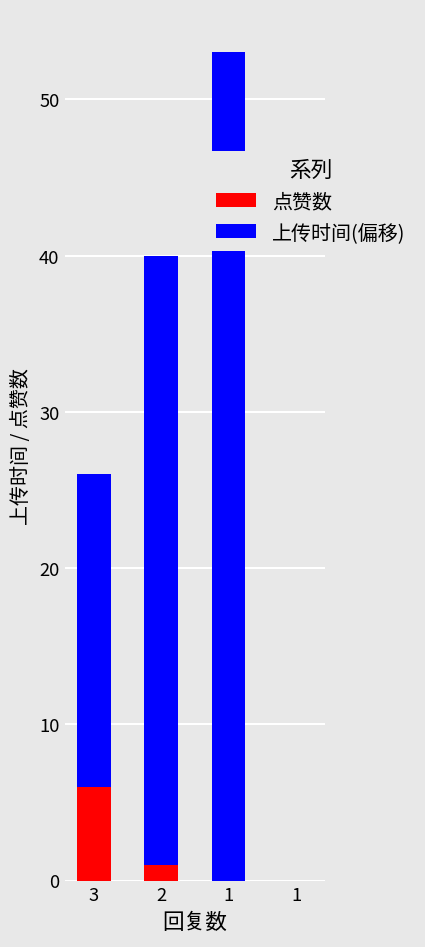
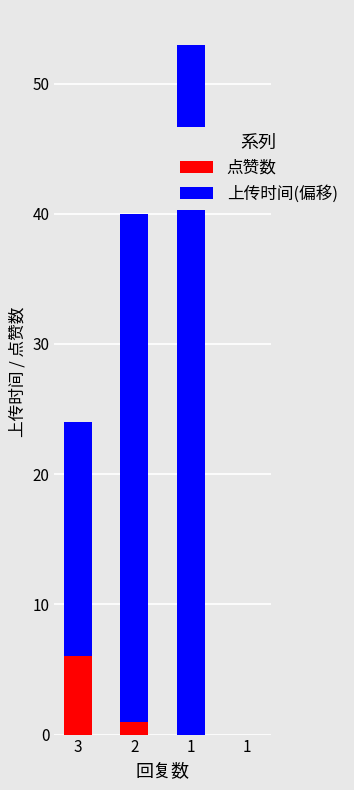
上传时间(偏移), 3: 20.0 -> 18.0
